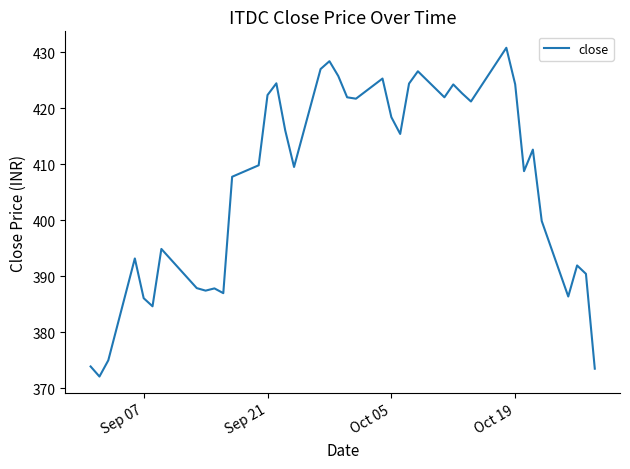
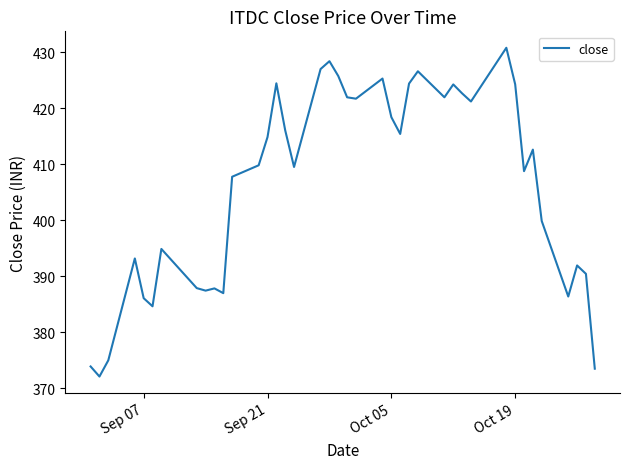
Sep 21: 422 -> 415
